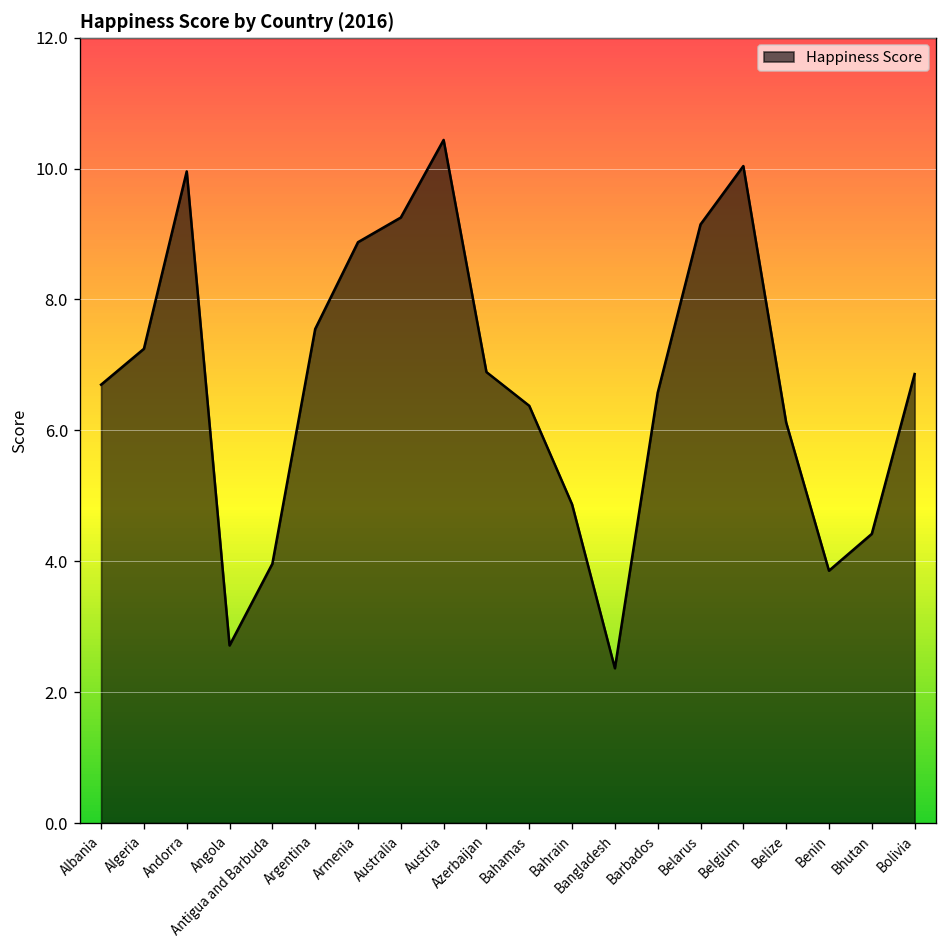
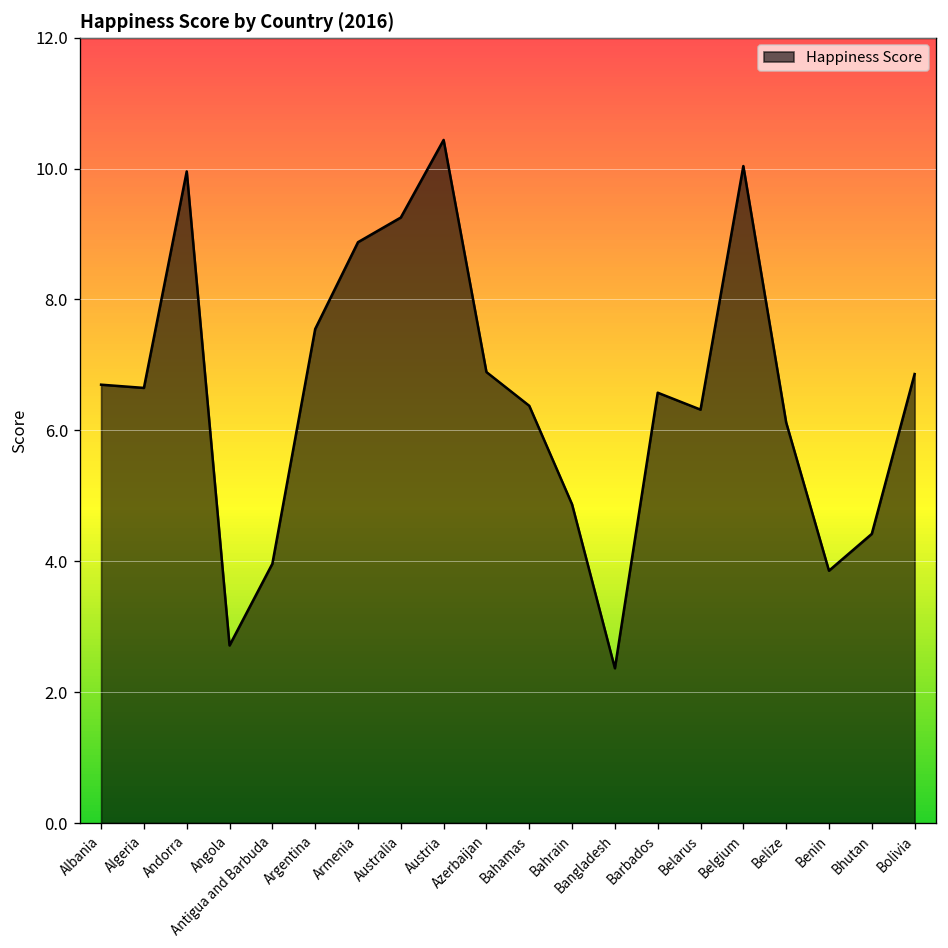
Algeria: 7.2 -> 6.6
Belarus: 9.1 -> 6.3
